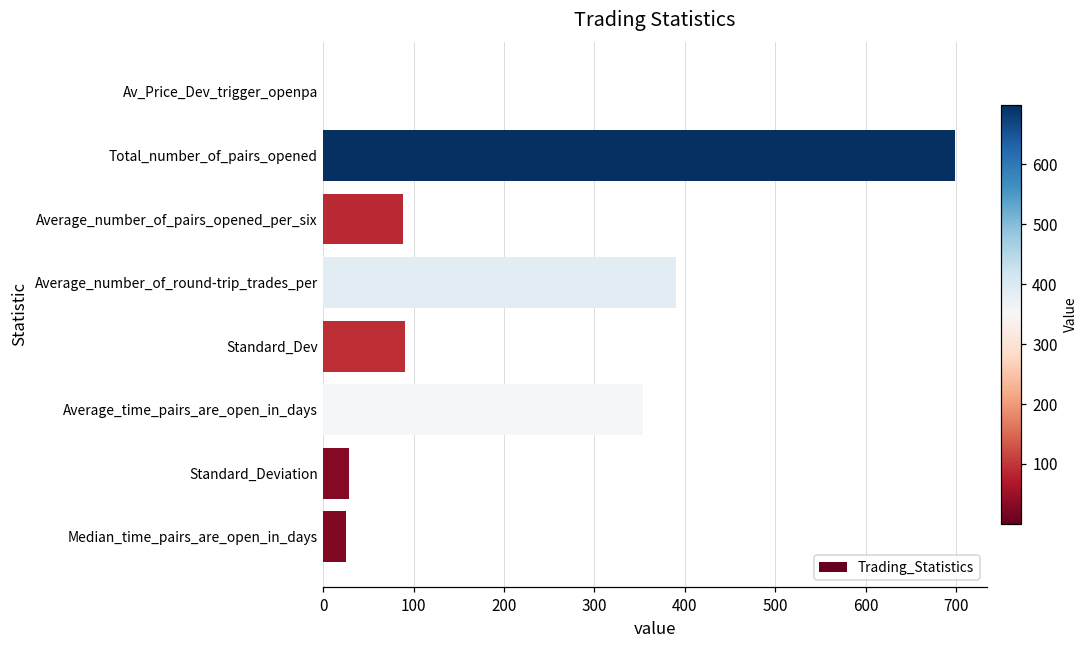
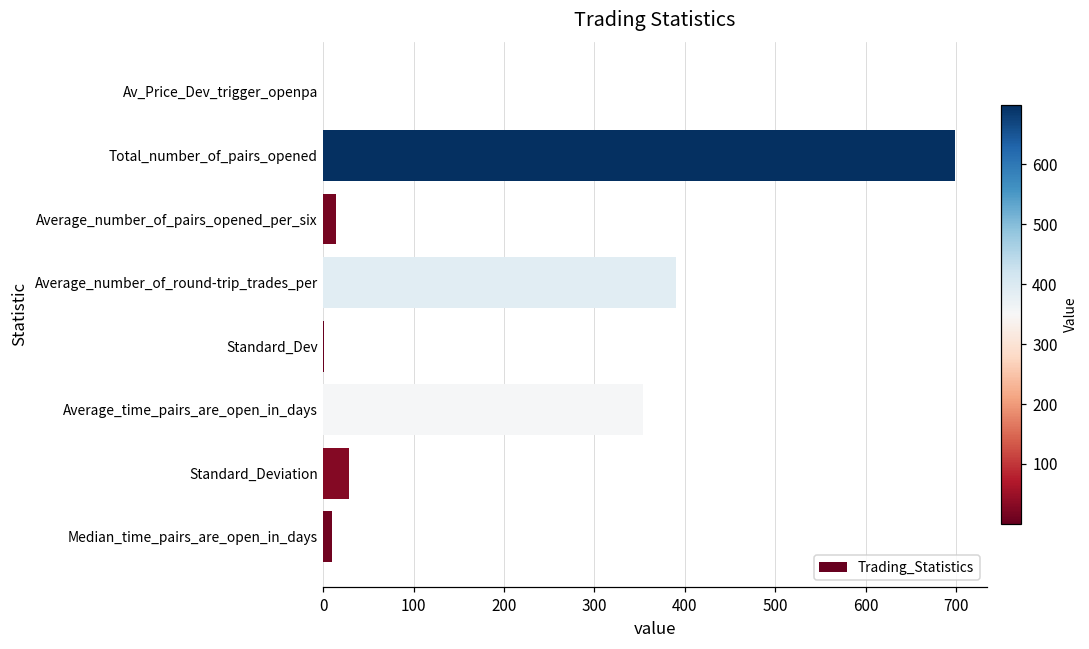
Average_number_of_pairs_opened_per_six: 90 -> 10
Standard_Dev: 90 -> 0
Median_time_pairs_are_open_in_days: 30 -> 10
